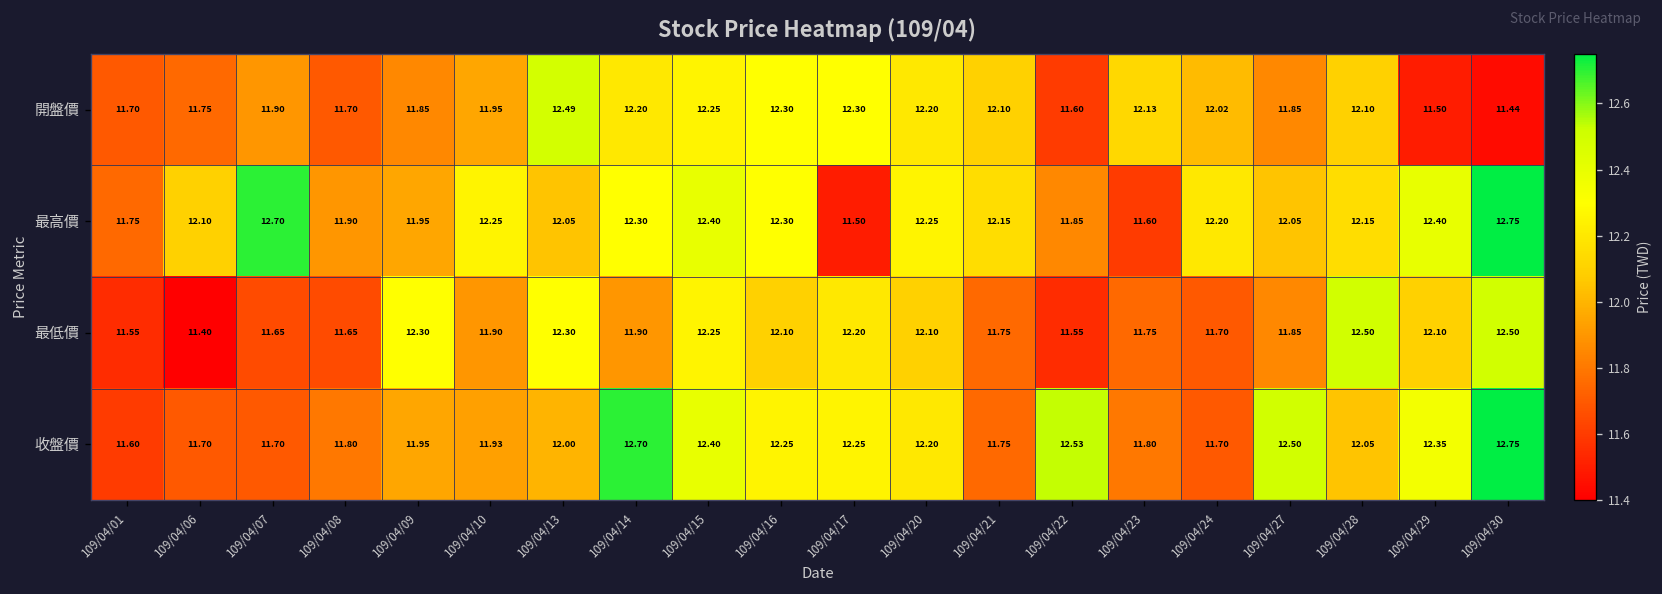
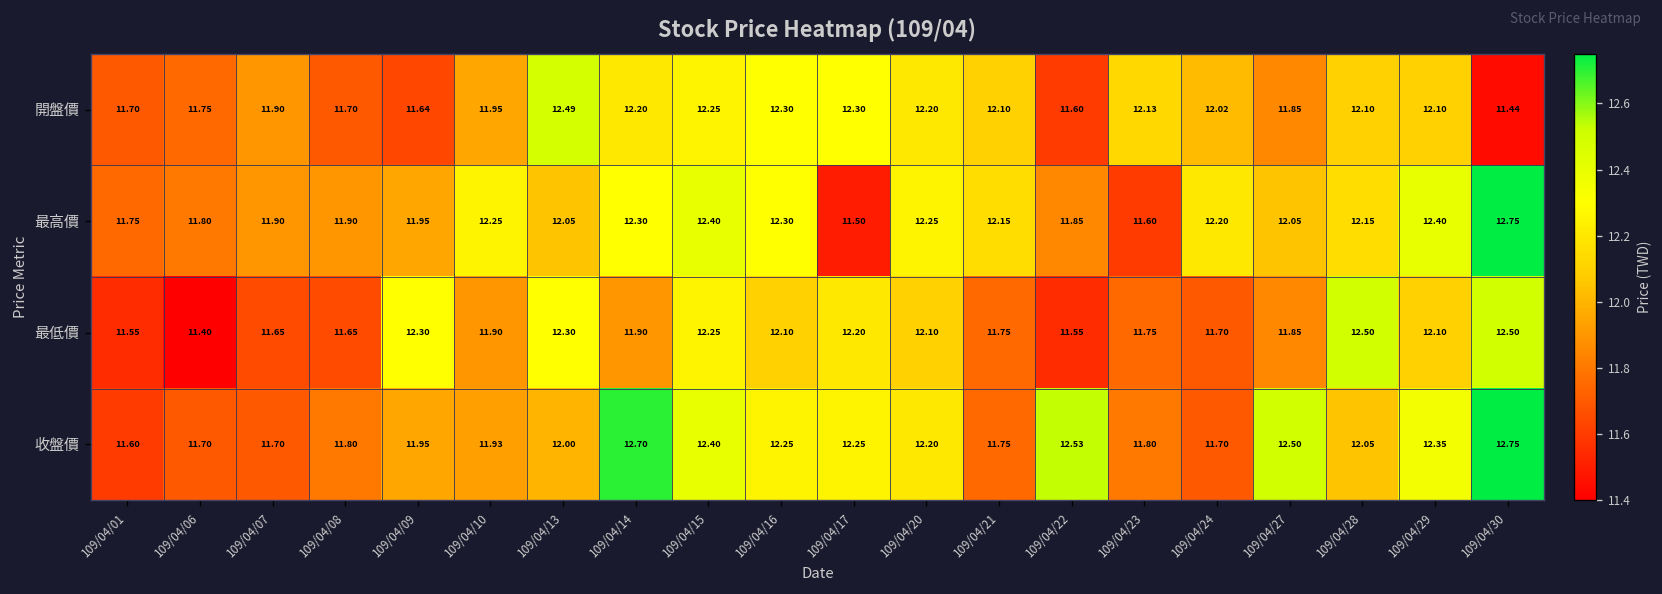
開盤價, 109/04/09: 11.85 -> 11.64
開盤價, 109/04/29: 11.50 -> 12.10
最高價, 109/04/06: 12.10 -> 11.80
最高價, 109/04/07: 12.70 -> 11.90
